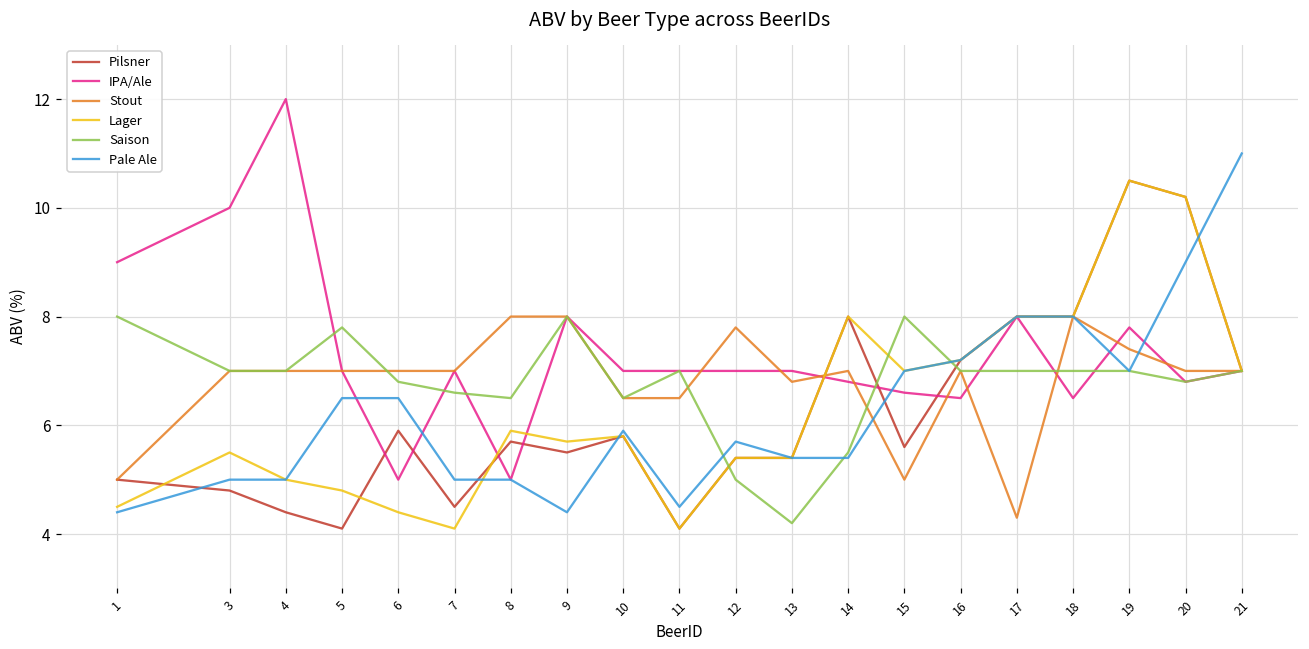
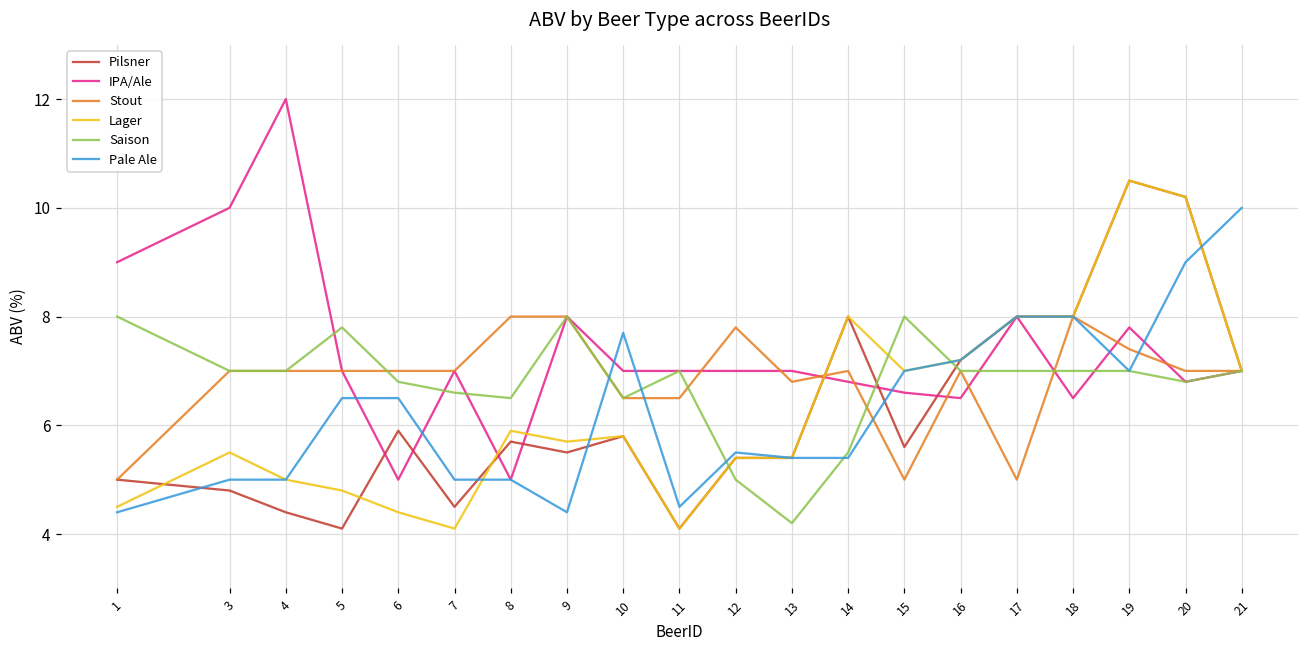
Pale Ale, 10: 5.9 -> 7.7
Pale Ale, 12: 5.7 -> 5.5
Stout, 17: 4.3 -> 5.0
Pale Ale, 21: 11 -> 10
